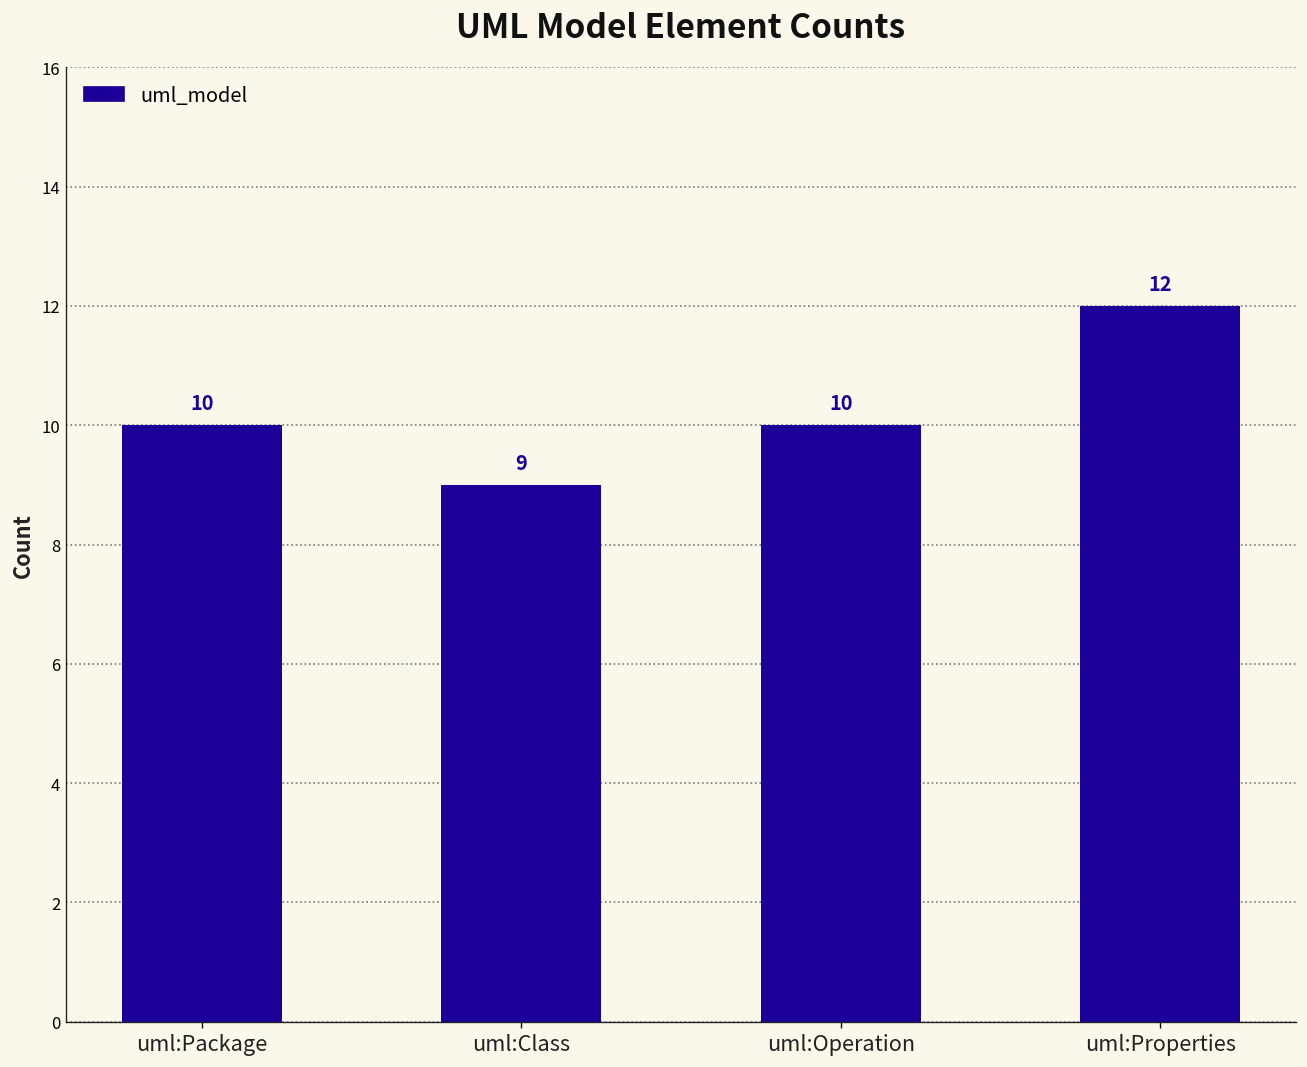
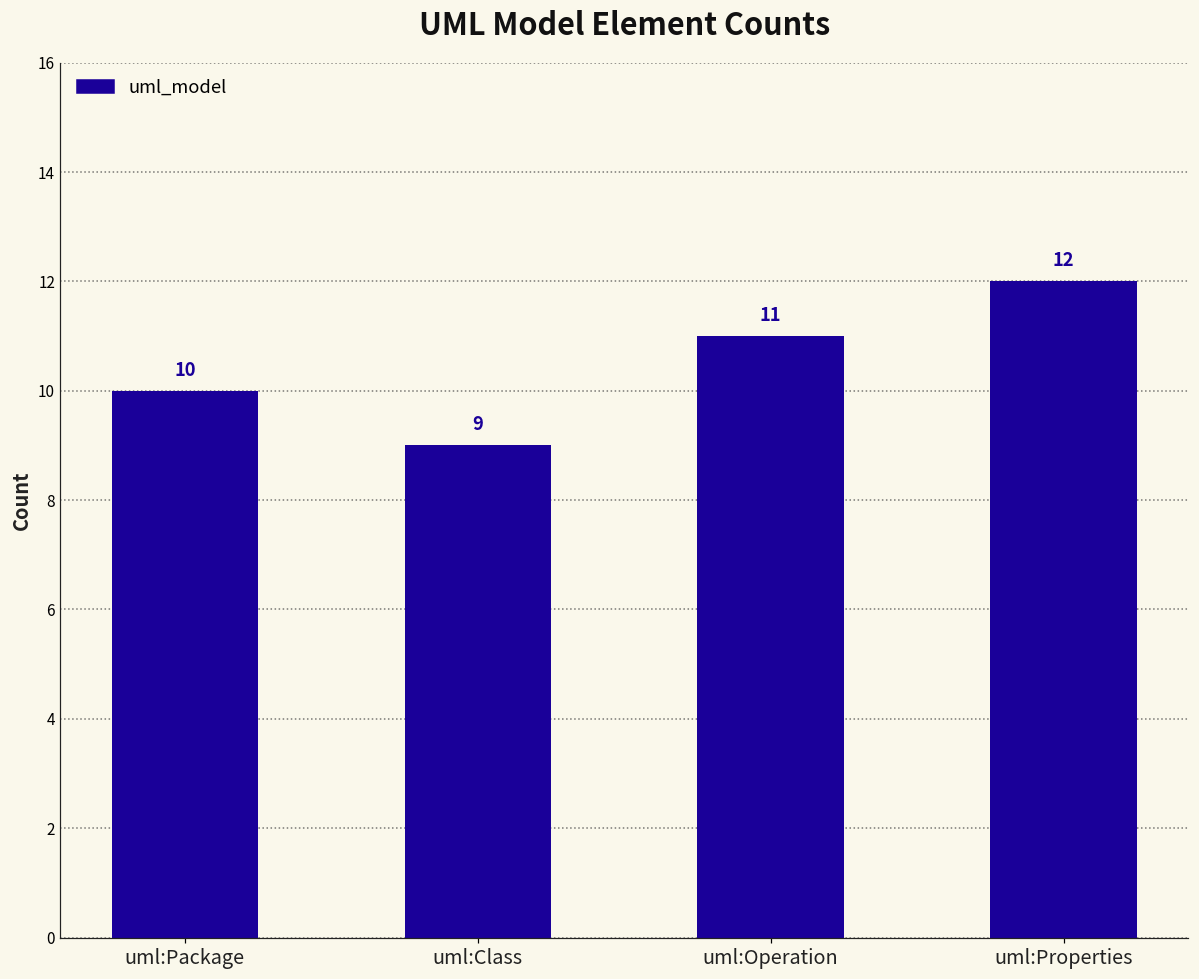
uml:Operation: 10 -> 11
